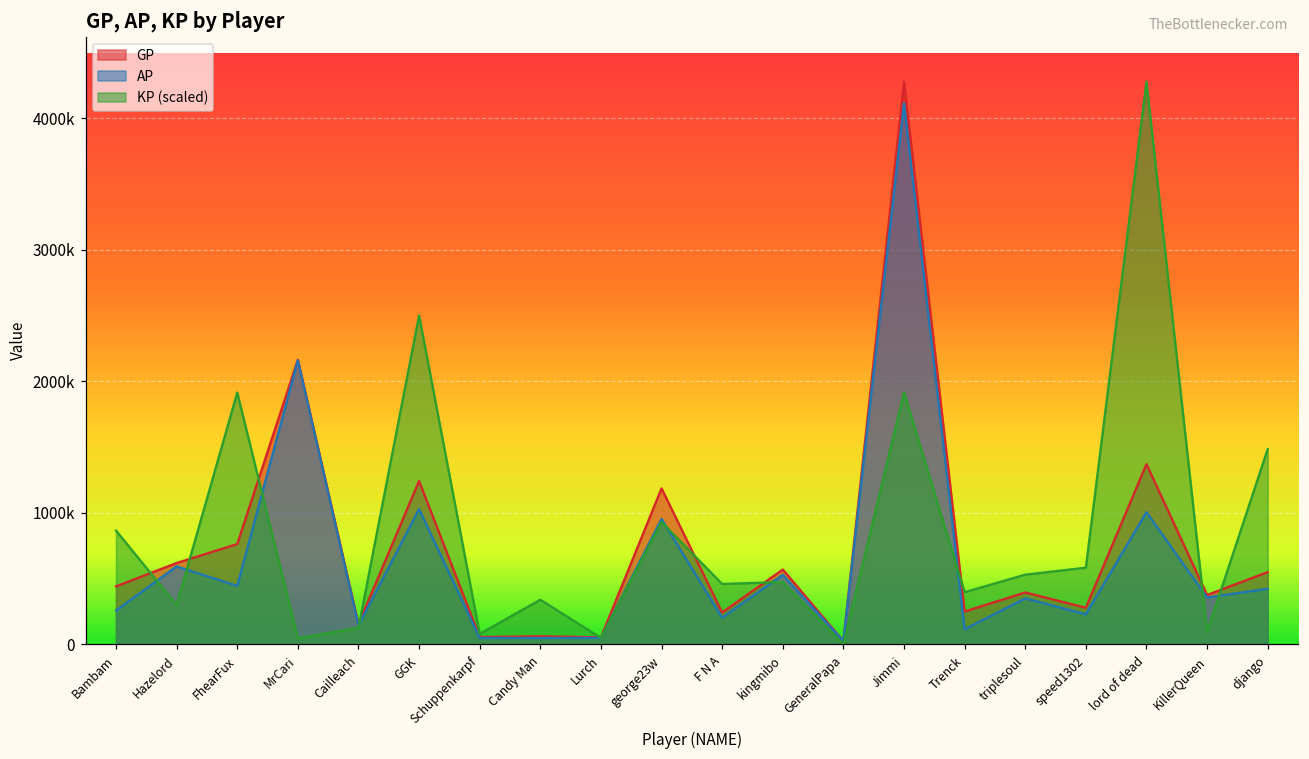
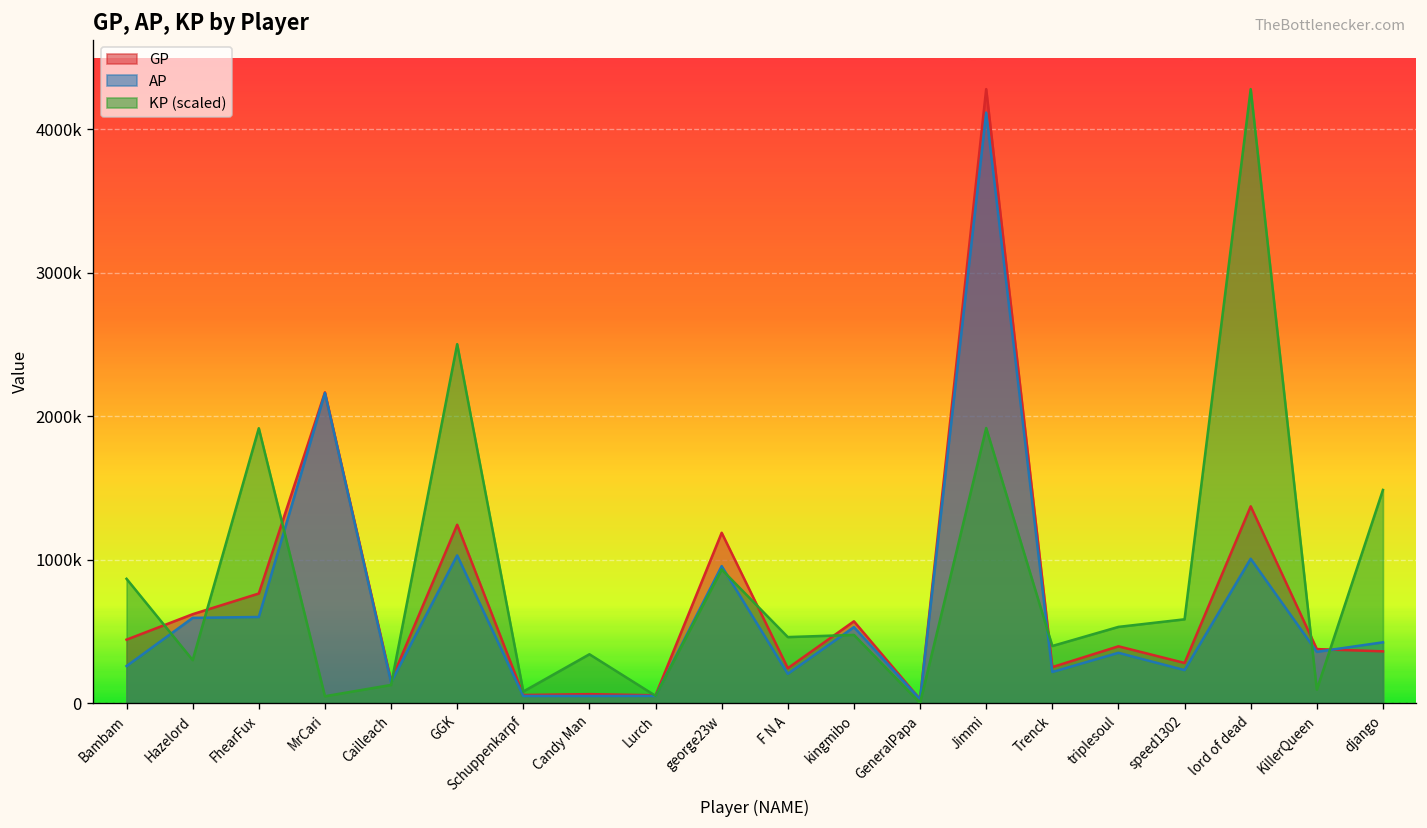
AP, FhearFux: 450000 -> 600000
AP, Trenck: 120000 -> 220000
GP, django: 550000 -> 360000
